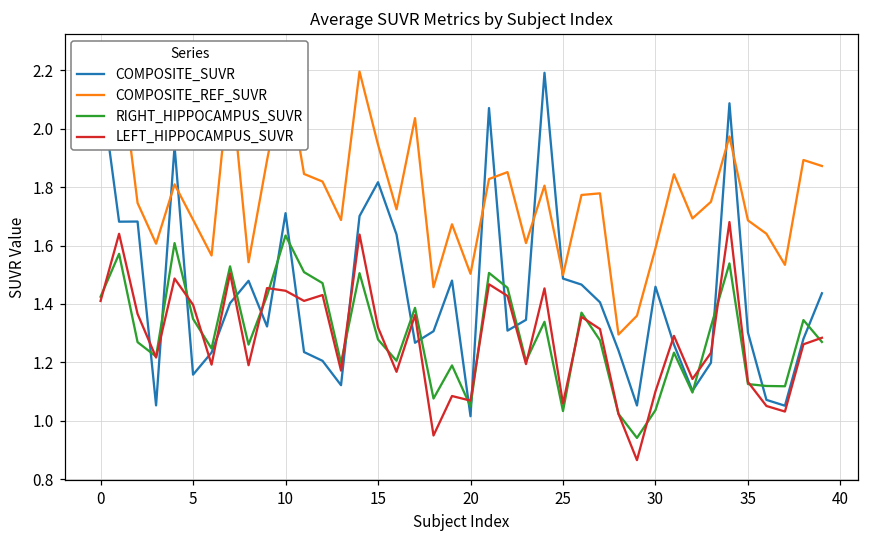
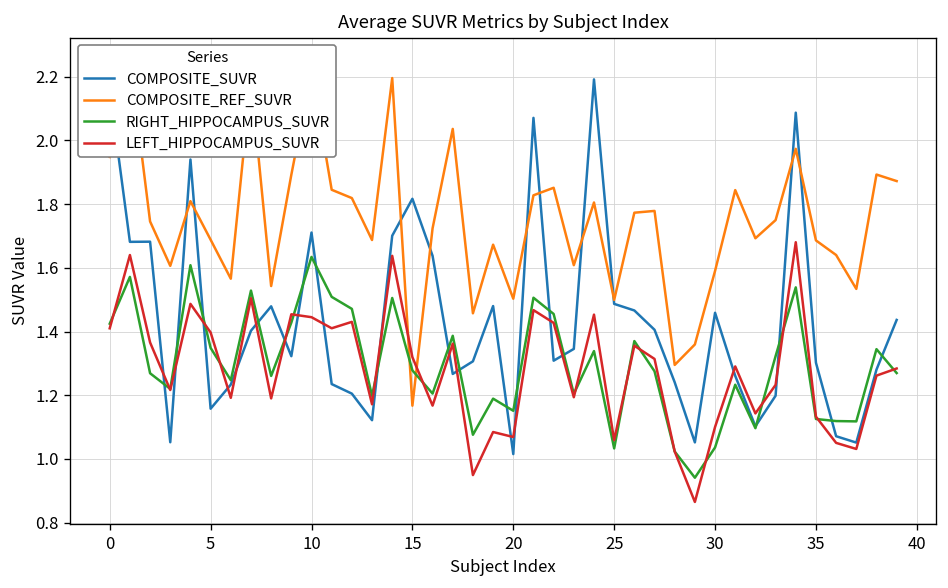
COMPOSITE_REF_SUVR, 15: 1.95 -> 1.17
RIGHT_HIPPOCAMPUS_SUVR, 20: 1.05 -> 1.15
